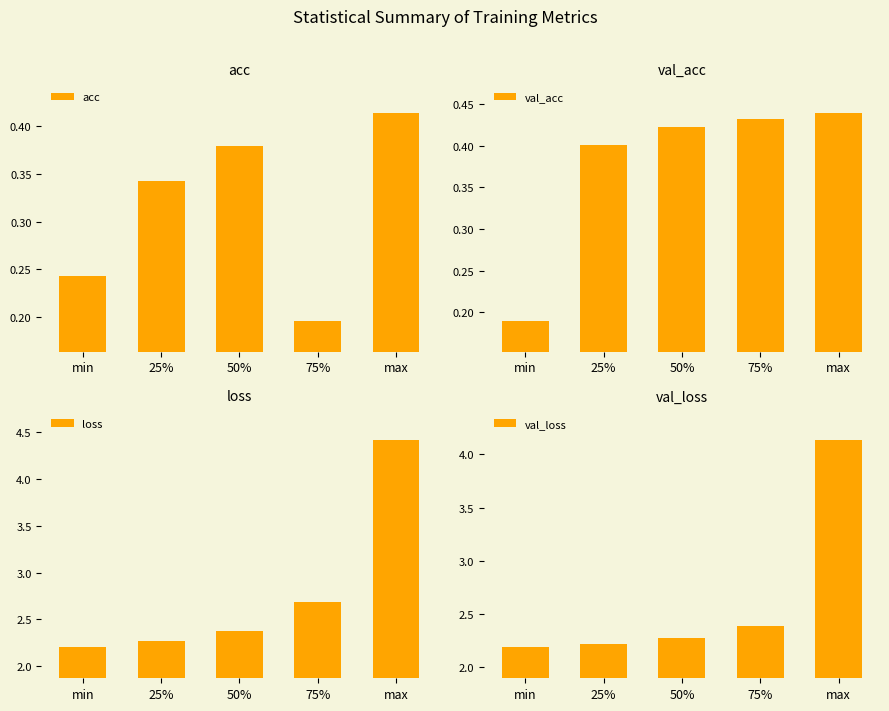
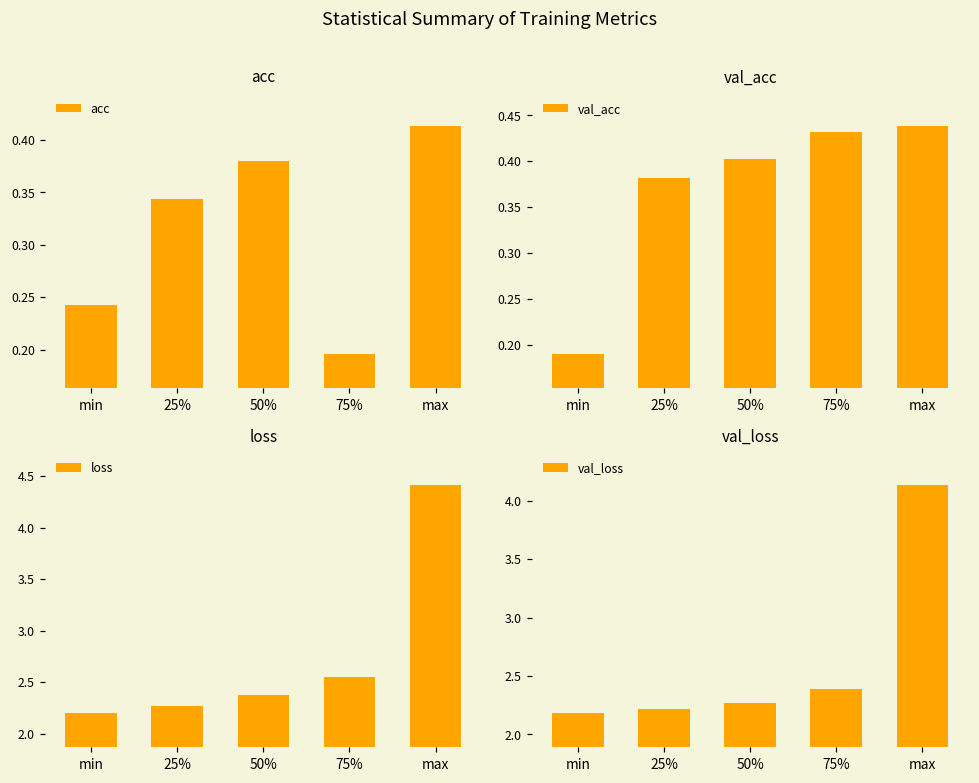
val_acc, 25%: 0.40 -> 0.38
val_acc, 50%: 0.42 -> 0.40
loss, 75%: 2.7 -> 2.6
